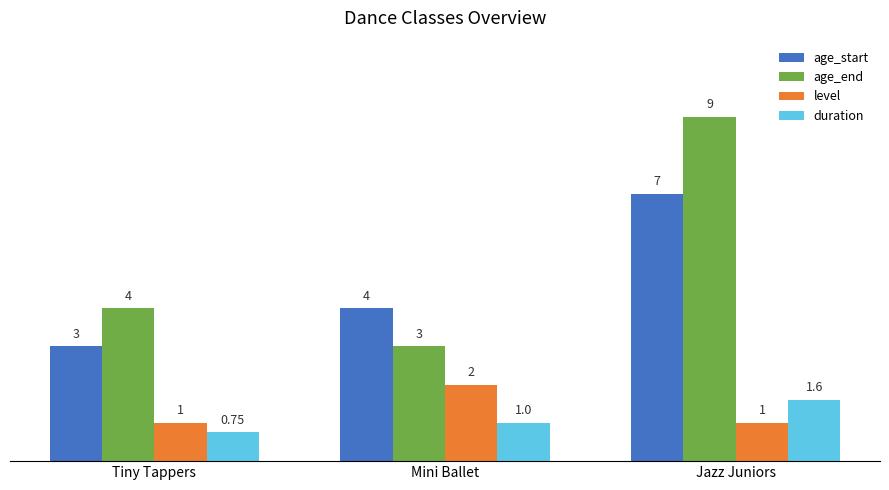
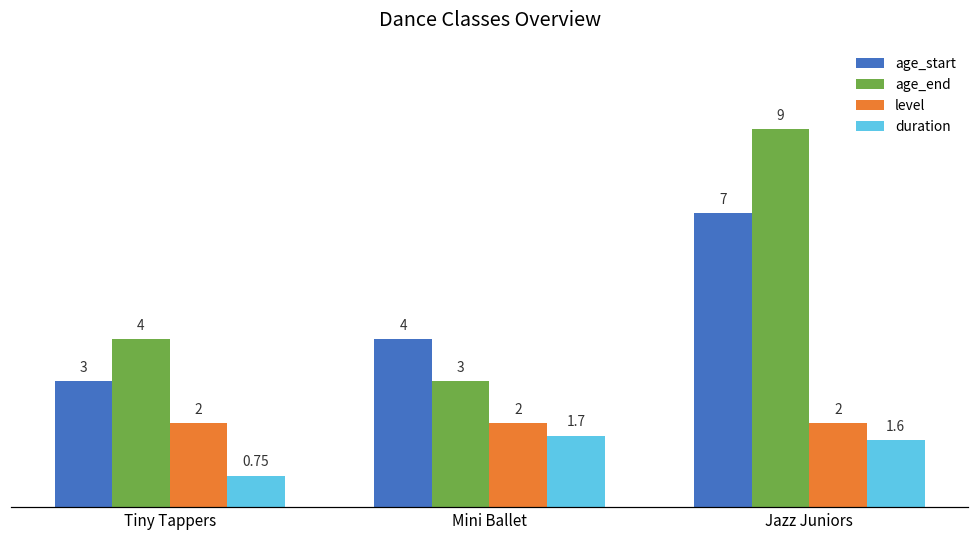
level, Tiny Tappers: 1 -> 2
duration, Mini Ballet: 1.0 -> 1.7
level, Jazz Juniors: 1 -> 2
